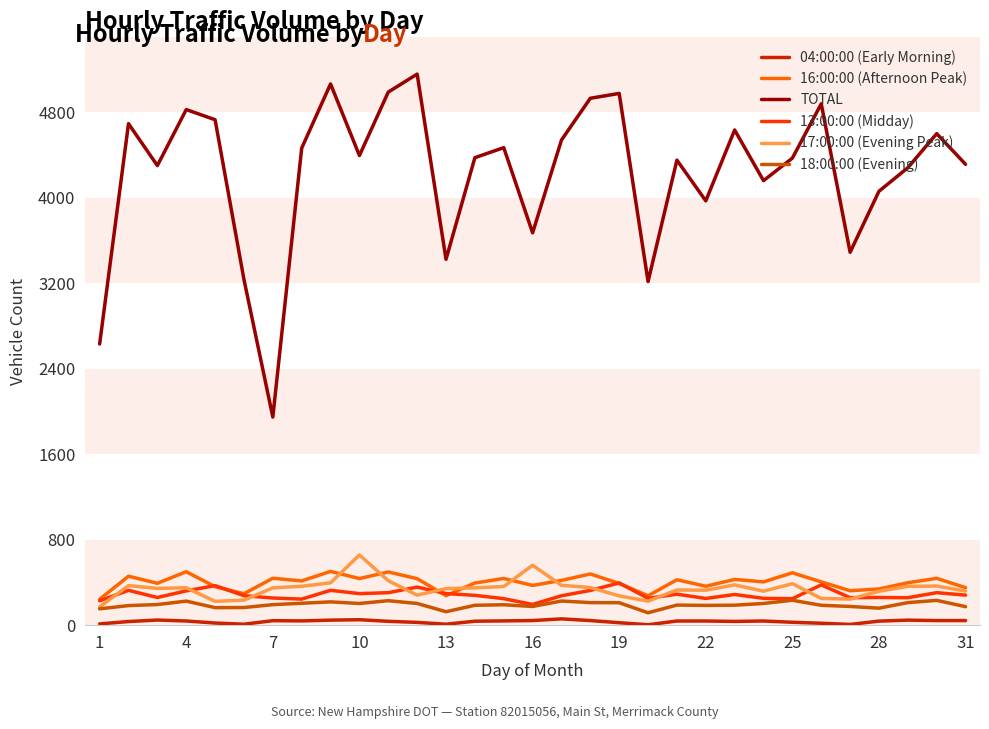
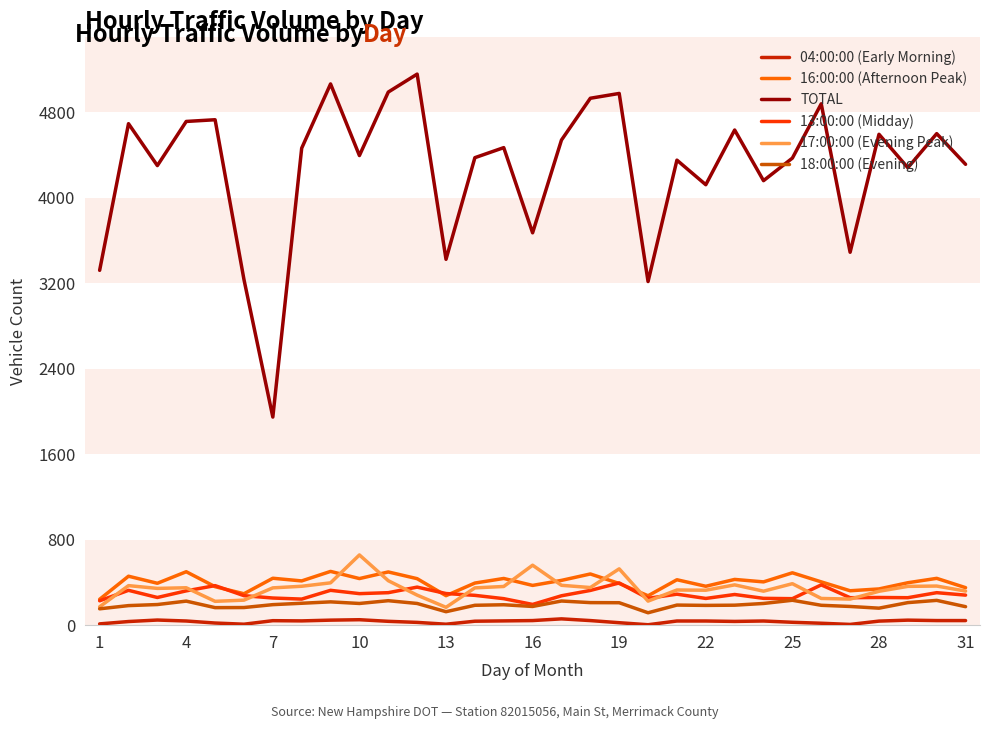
TOTAL, 1: 2630 -> 3320
TOTAL, 4: 4820 -> 4710
17:00:00 (Evening Peak), 13: 340 -> 170
17:00:00 (Evening Peak), 19: 270 -> 530
TOTAL, 22: 3970 -> 4120
TOTAL, 28: 4060 -> 4590
